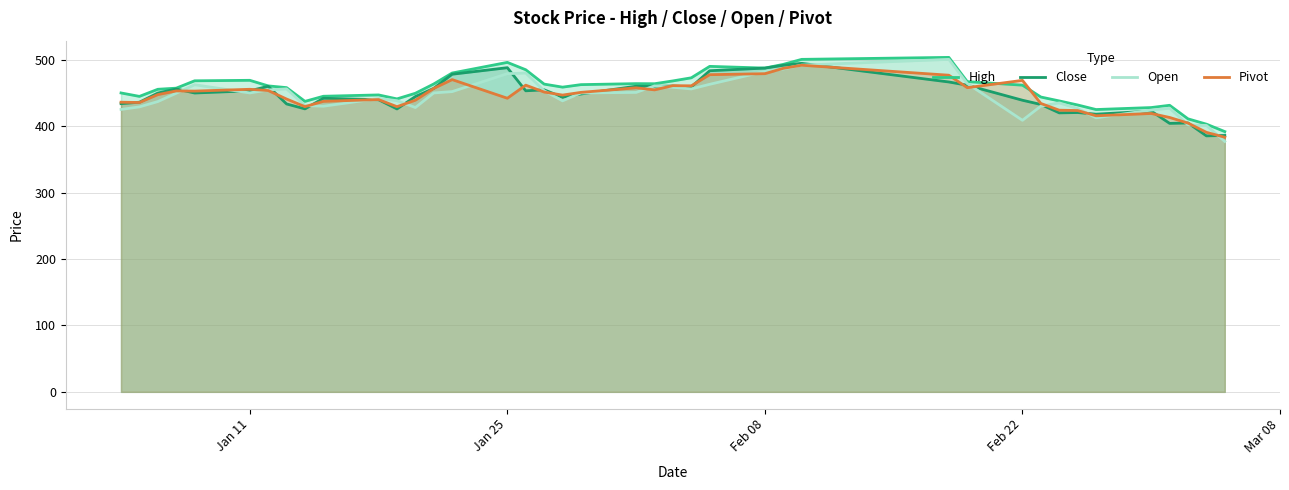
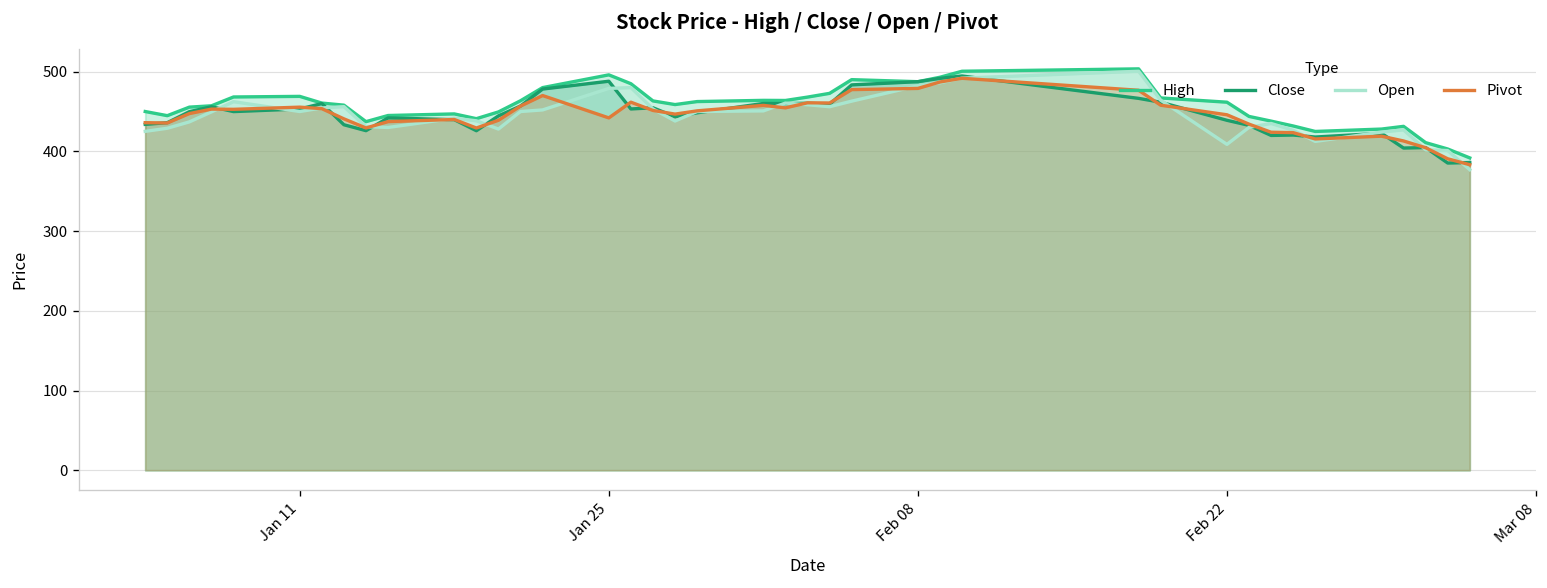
Pivot, Feb 22: 470 -> 450
